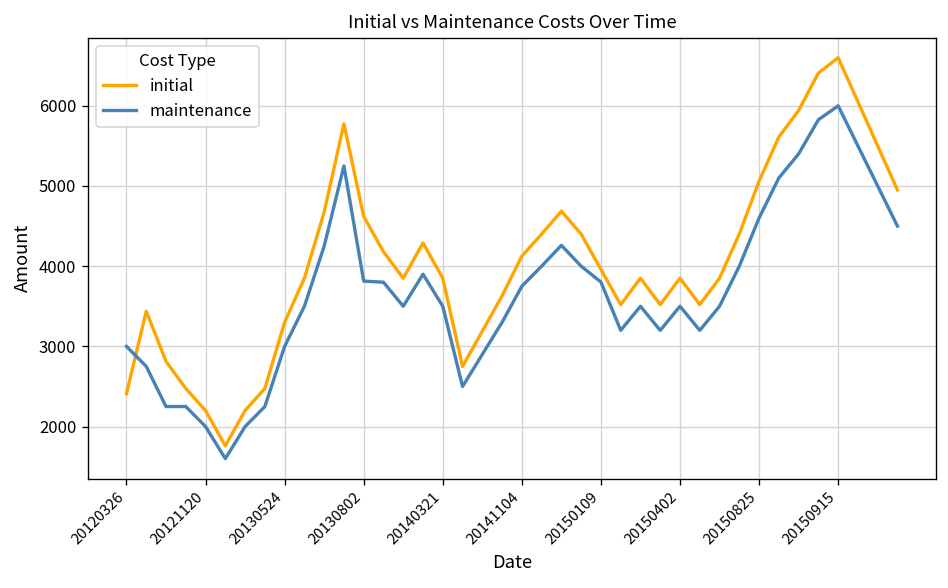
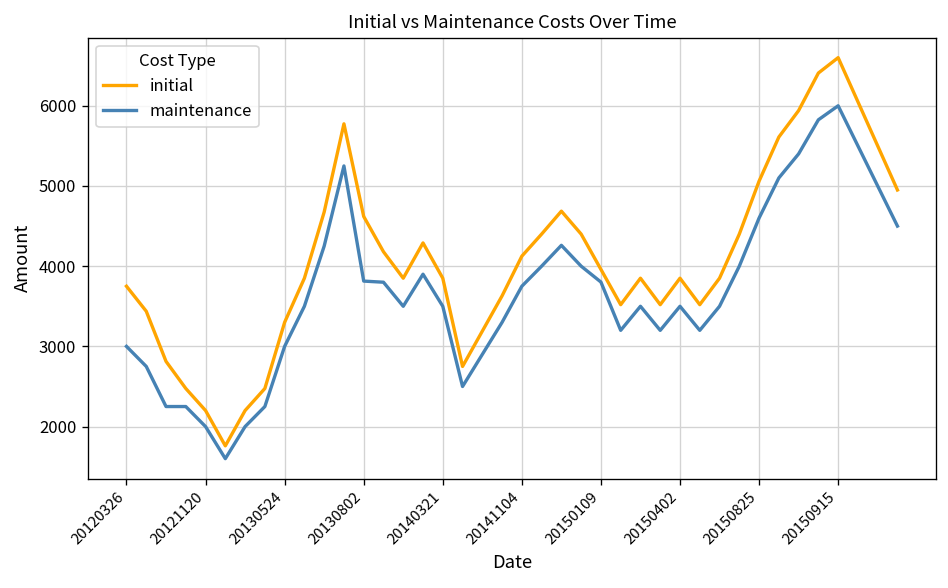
initial, 20120326: 2400 -> 3800
